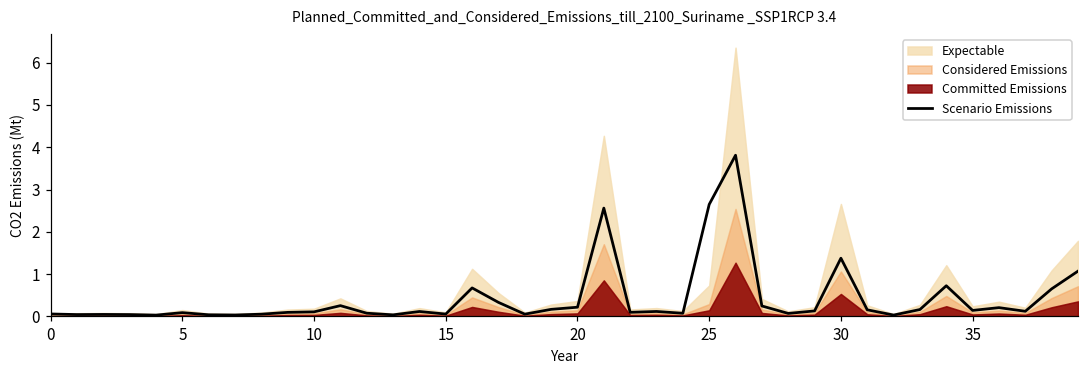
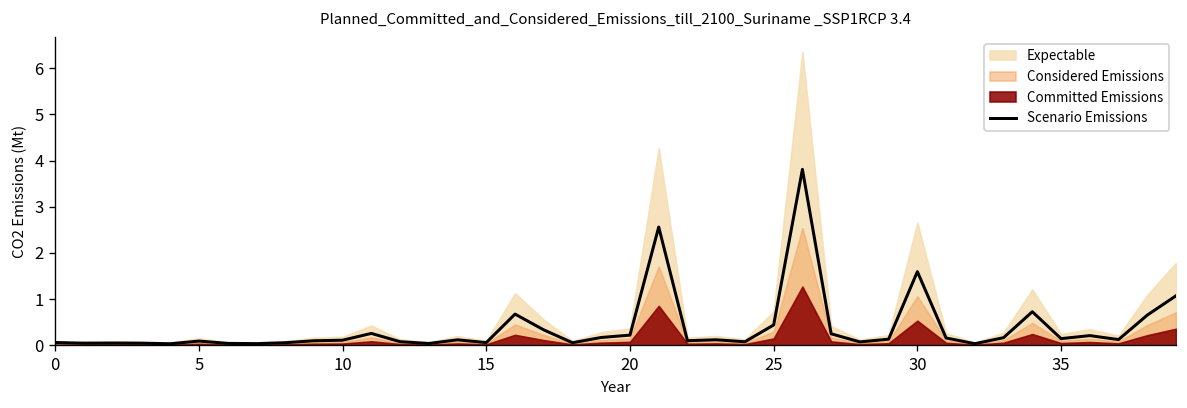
Scenario Emissions, 25: 2.6 -> 0.4
Scenario Emissions, 30: 1.4 -> 1.6
